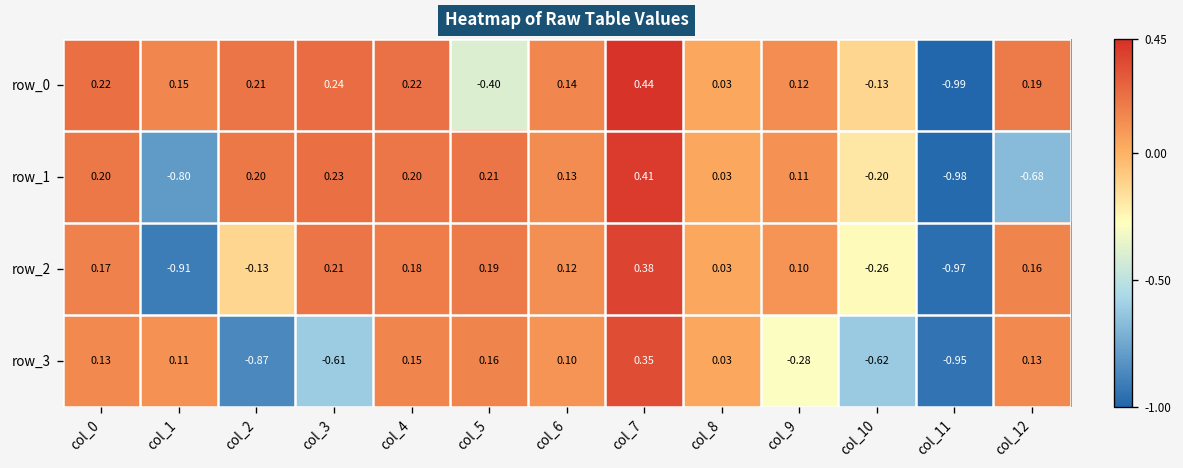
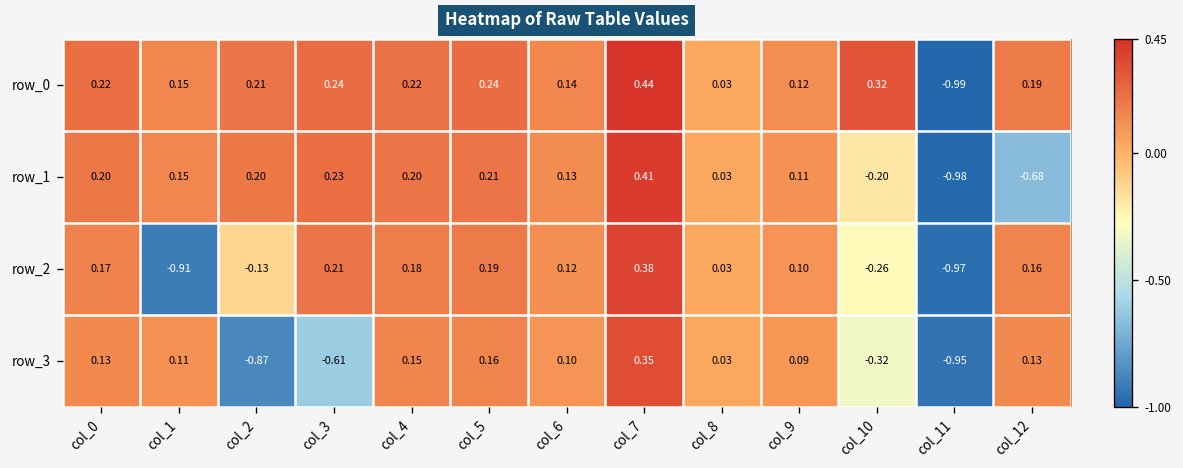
row_0, col_5: -0.40 -> 0.24
row_0, col_10: -0.13 -> 0.32
row_1, col_1: -0.80 -> 0.15
row_3, col_9: -0.28 -> 0.09
row_3, col_10: -0.62 -> -0.32
